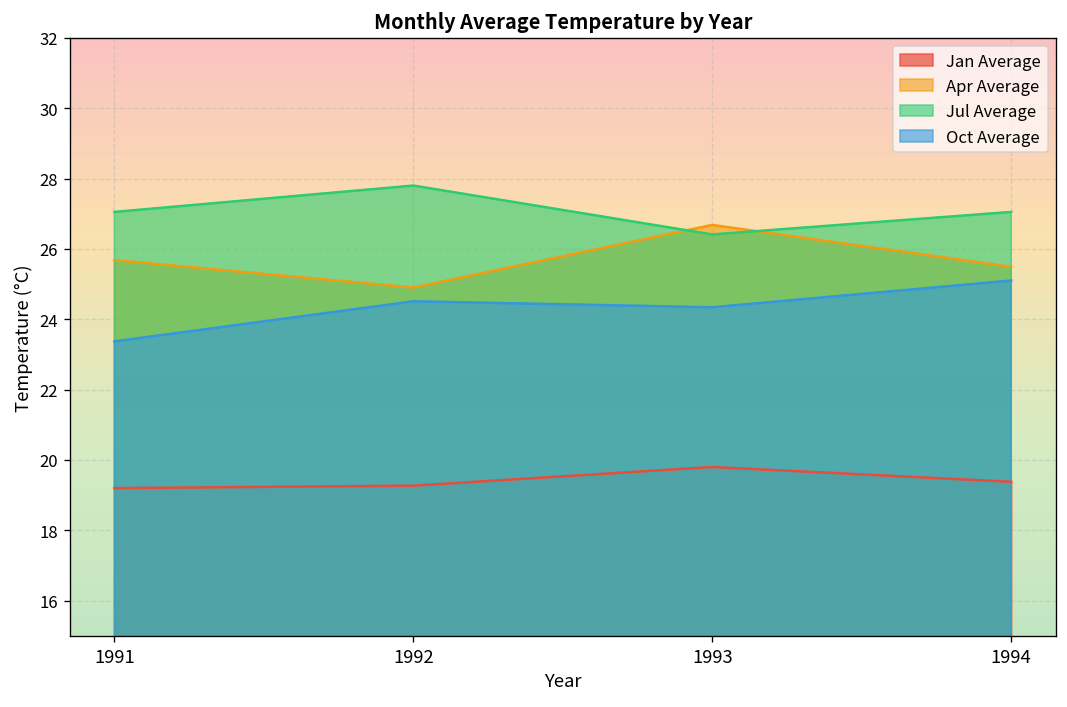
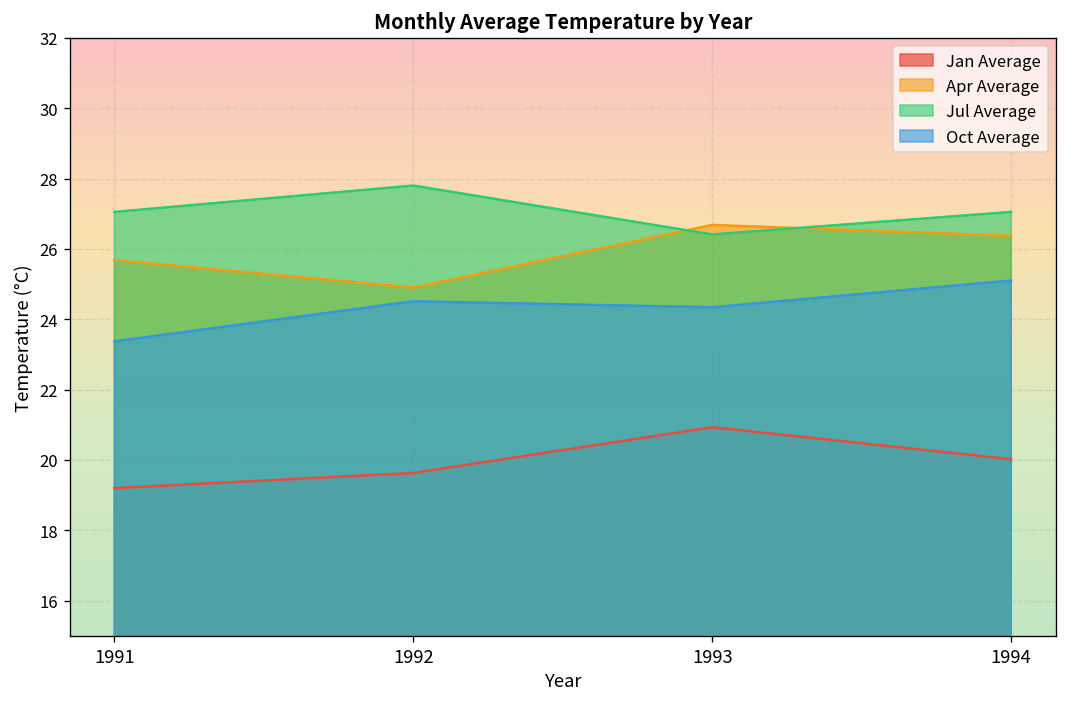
Jan Average, 1992: 19.3 -> 19.6
Jan Average, 1993: 19.8 -> 20.9
Jan Average, 1994: 19.4 -> 20.0
Apr Average, 1994: 25.5 -> 26.4
